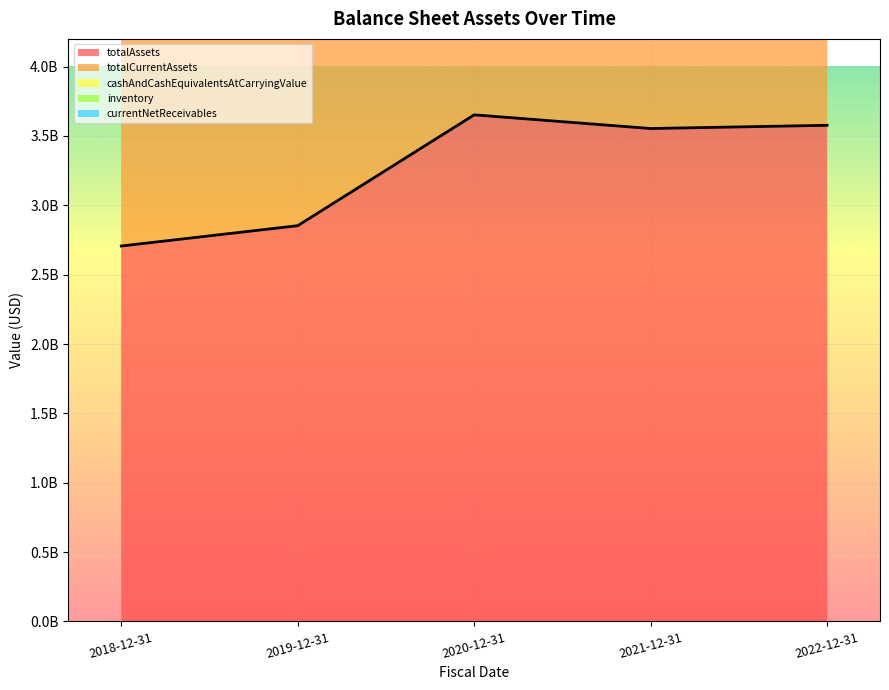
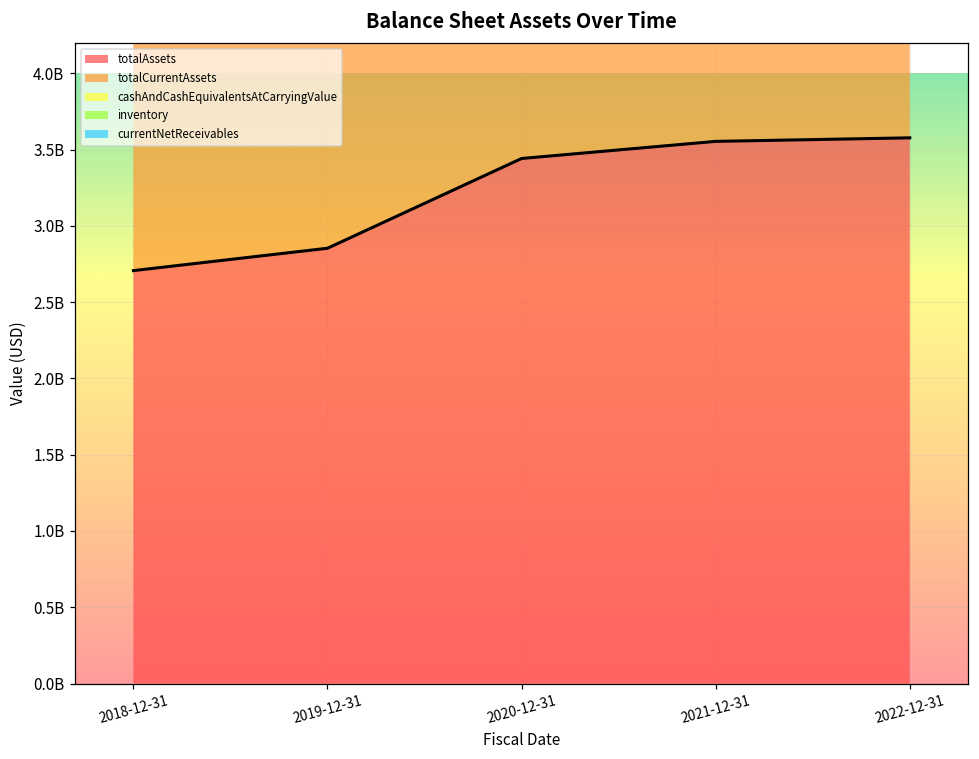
totalAssets, 2020-12-31: 3650000000 -> 3440000000
